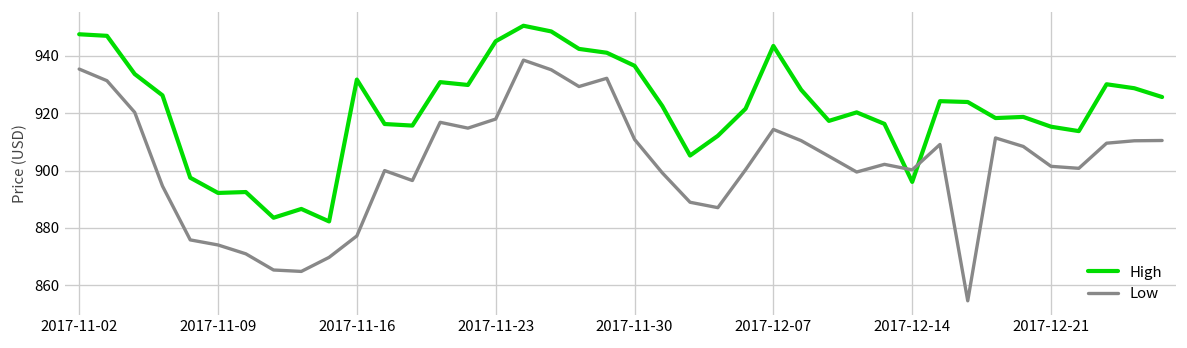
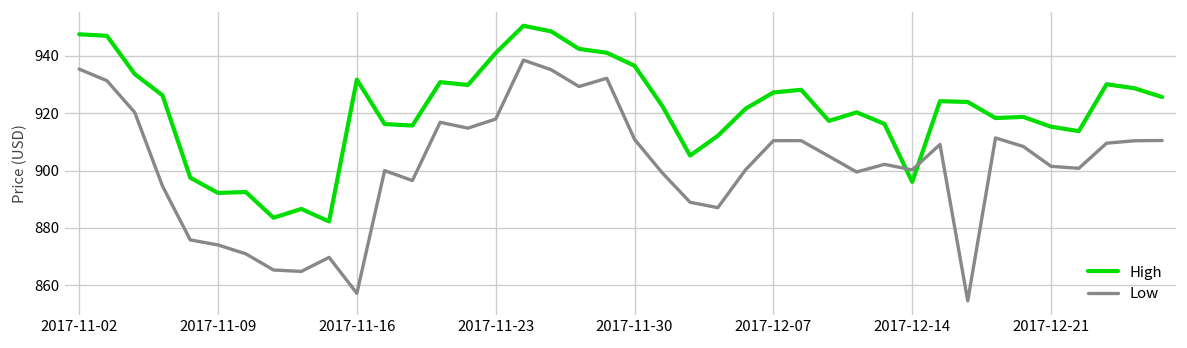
Low, 2017-11-16: 877 -> 857
High, 2017-11-23: 945 -> 941
High, 2017-12-07: 943 -> 927
Low, 2017-12-07: 914 -> 910
